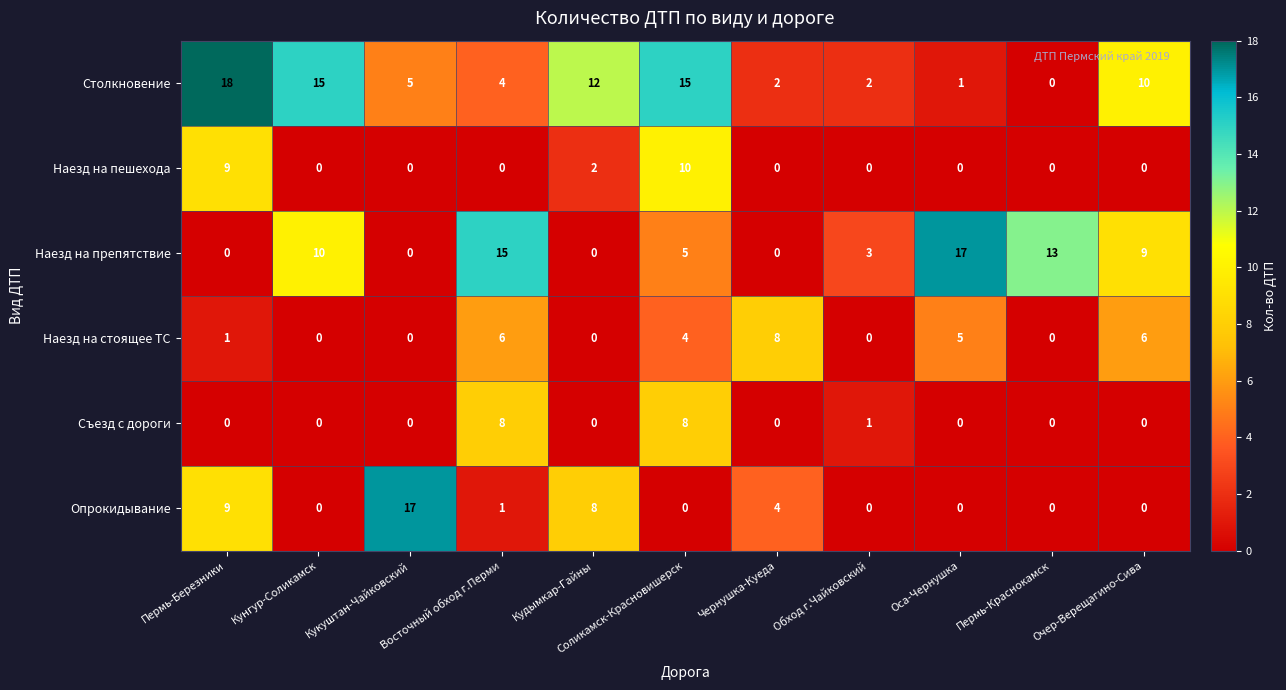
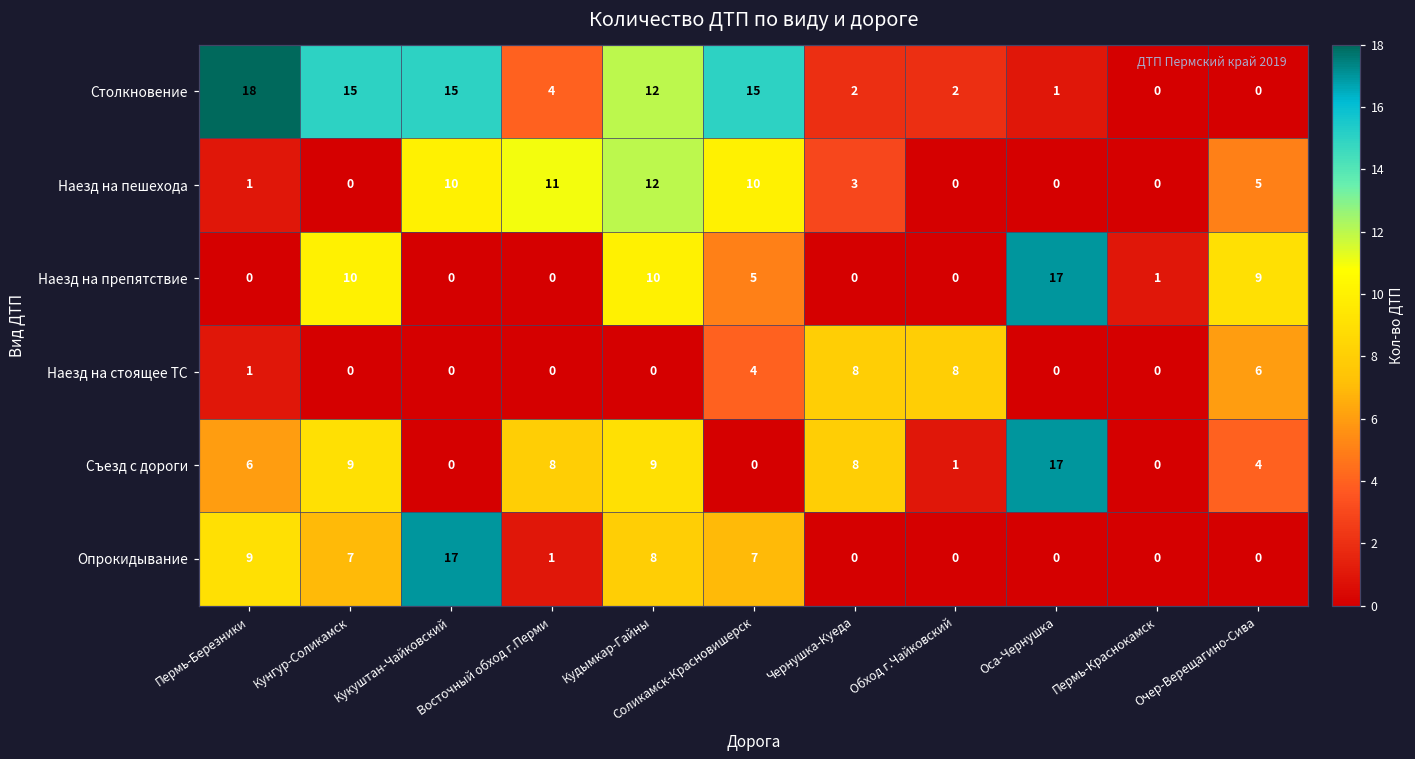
Столкновение, Кукуштан-Чайковский: 5 -> 15
Столкновение, Очер-Верещагино-Сива: 10 -> 0
Наезд на пешехода, Пермь-Березники: 9 -> 1
Наезд на пешехода, Кукуштан-Чайковский: 0 -> 10
Наезд на пешехода, Восточный обход г.Перми: 0 -> 11
Наезд на пешехода, Кудымкар-Гайны: 2 -> 12
Наезд на пешехода, Чернушка-Куеда: 0 -> 3
Наезд на пешехода, Очер-Верещагино-Сива: 0 -> 5
Наезд на препятствие, Восточный обход г.Перми: 15 -> 0
Наезд на препятствие, Кудымкар-Гайны: 0 -> 10
Наезд на препятствие, Обход г.Чайковский: 3 -> 0
Наезд на препятствие, Пермь-Краснокамск: 13 -> 1
Наезд на стоящее ТС, Восточный обход г.Перми: 6 -> 0
Наезд на стоящее ТС, Обход г.Чайковский: 0 -> 8
Наезд на стоящее ТС, Оса-Чернушка: 5 -> 0
Съезд с дороги, Пермь-Березники: 0 -> 6
Съезд с дороги, Кунгур-Соликамск: 0 -> 9
Съезд с дороги, Кудымкар-Гайны: 0 -> 9
Съезд с дороги, Соликамск-Красновишерск: 8 -> 0
Съезд с дороги, Чернушка-Куеда: 0 -> 8
Съезд с дороги, Оса-Чернушка: 0 -> 17
Съезд с дороги, Очер-Верещагино-Сива: 0 -> 4
Опрокидывание, Кунгур-Соликамск: 0 -> 7
Опрокидывание, Соликамск-Красновишерск: 0 -> 7
Опрокидывание, Чернушка-Куеда: 4 -> 0
